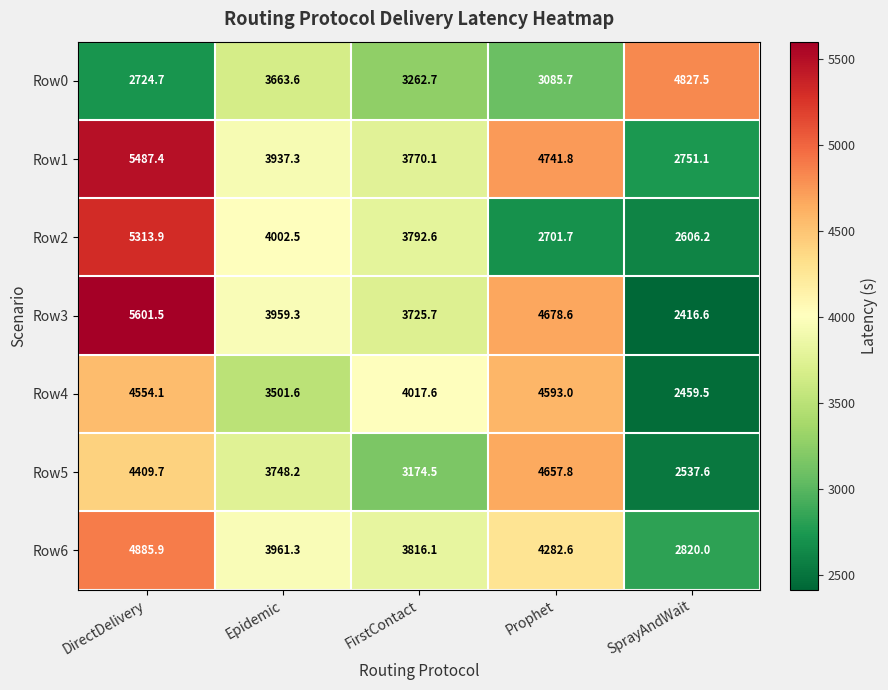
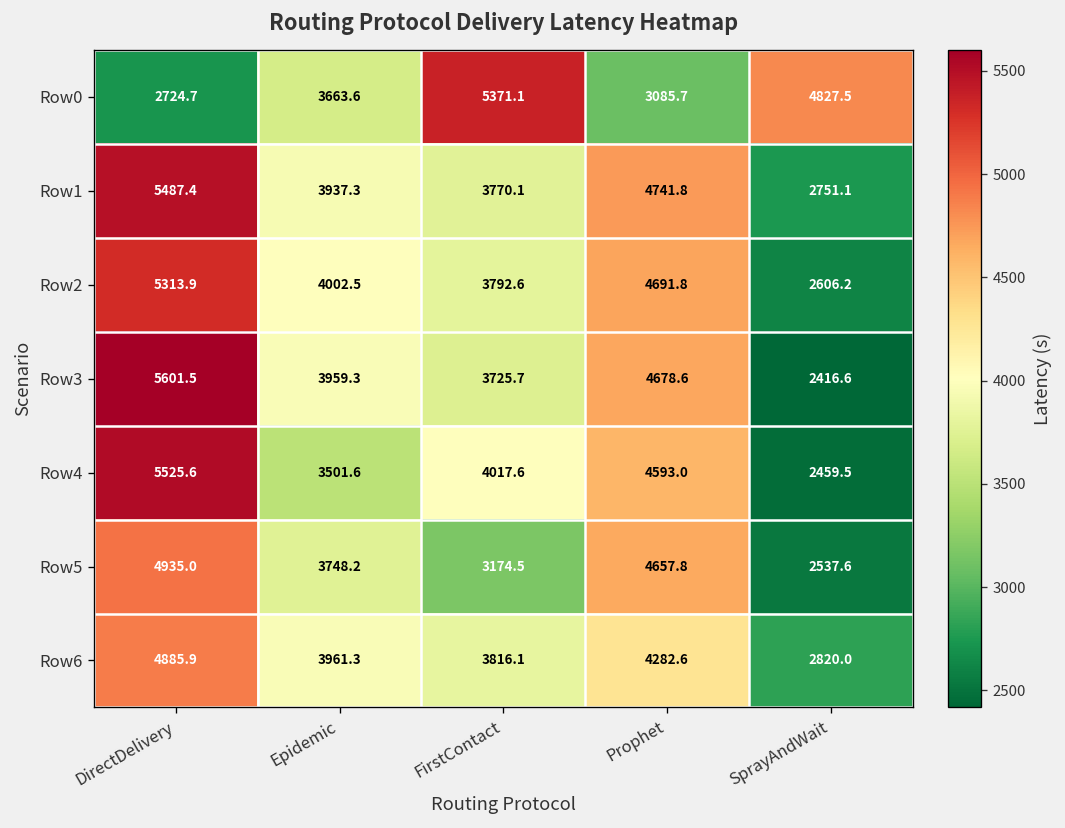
Row0, FirstContact: 3262.7 -> 5371.1
Row2, Prophet: 2701.7 -> 4691.8
Row4, DirectDelivery: 4554.1 -> 5525.6
Row5, DirectDelivery: 4409.7 -> 4935.0
